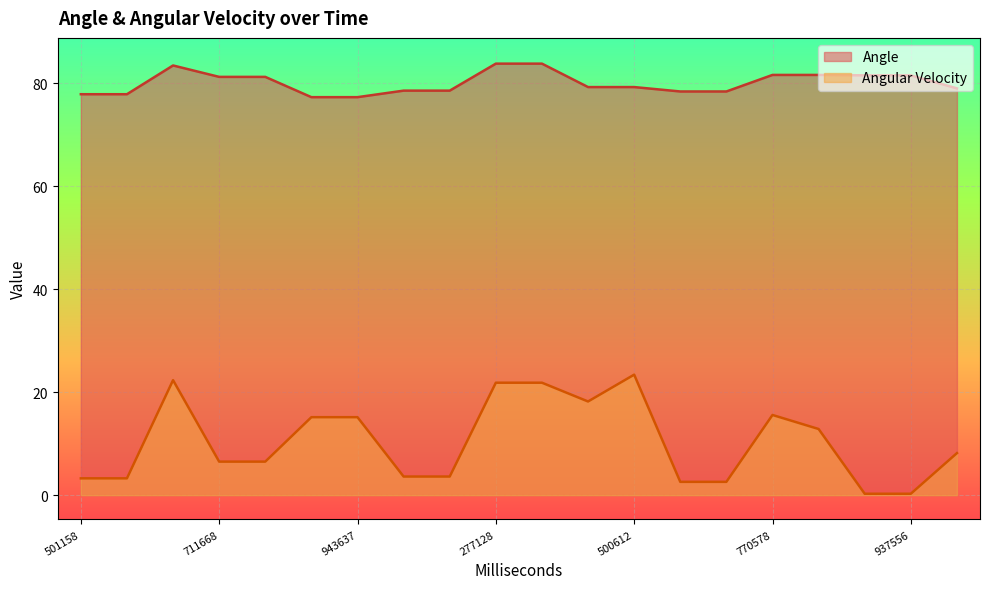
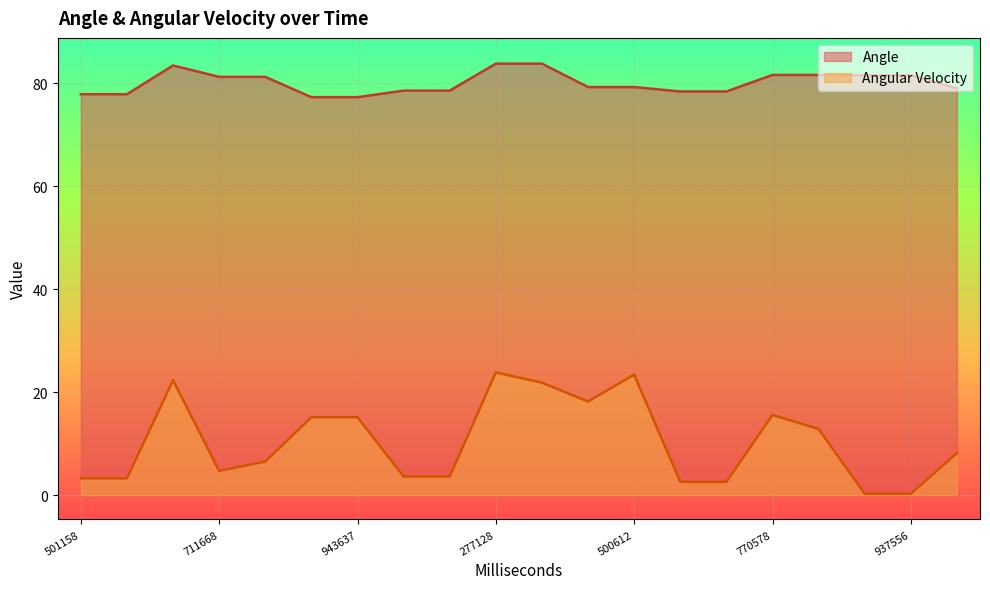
Angular Velocity, 711668: 7 -> 5
Angular Velocity, 277128: 22 -> 24
